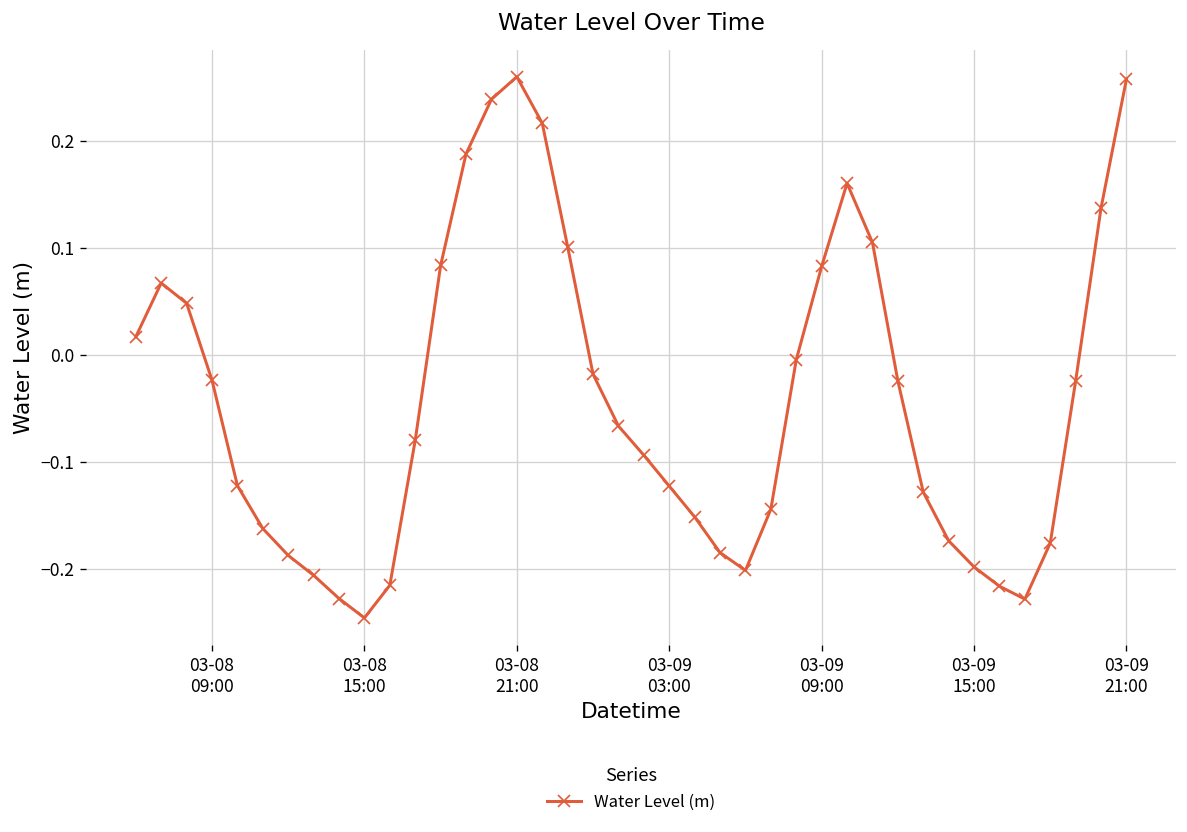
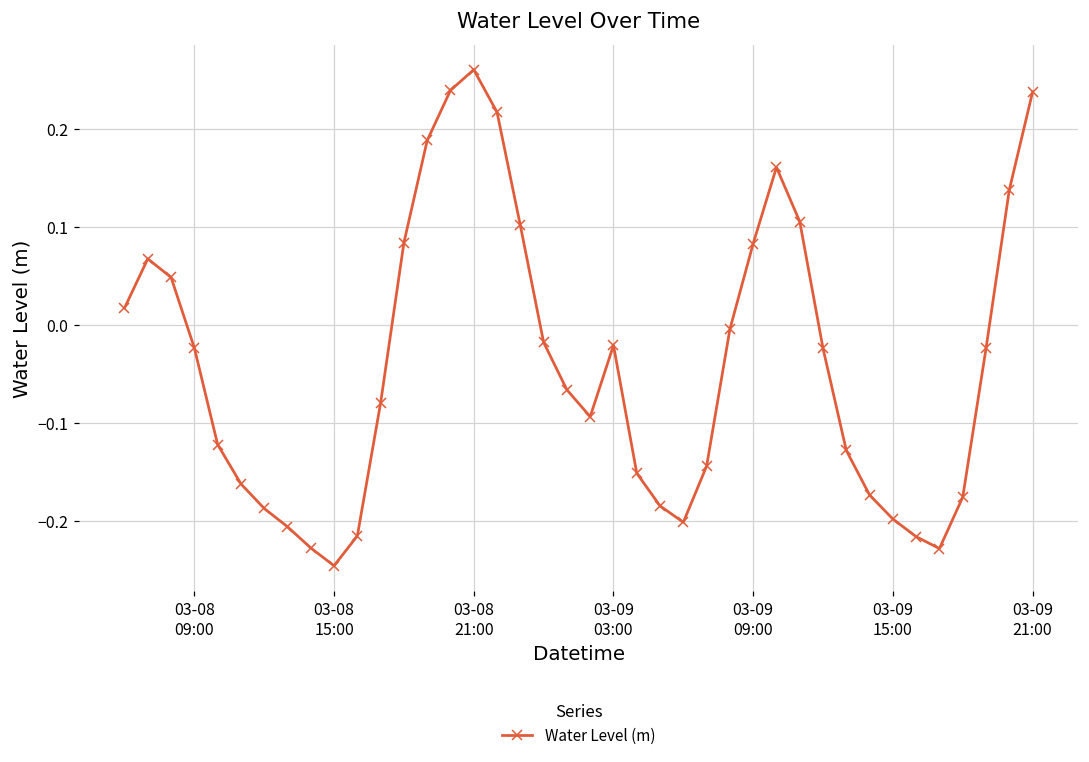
03-09 03:00: -0.12 -> -0.02
03-09 21:00: 0.26 -> 0.24
